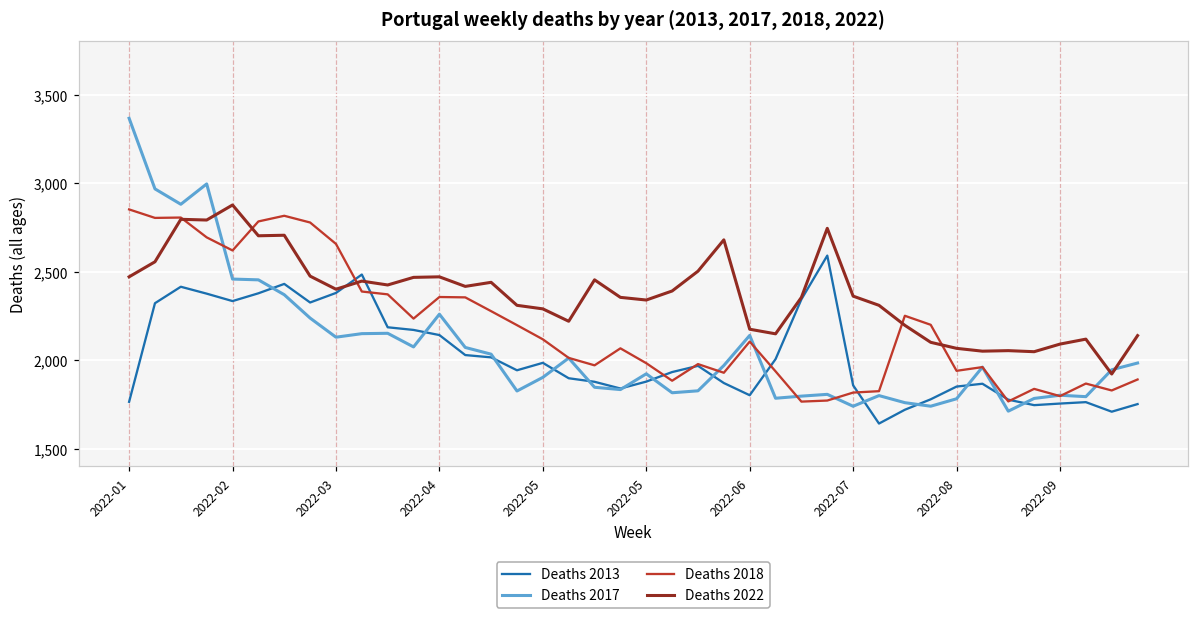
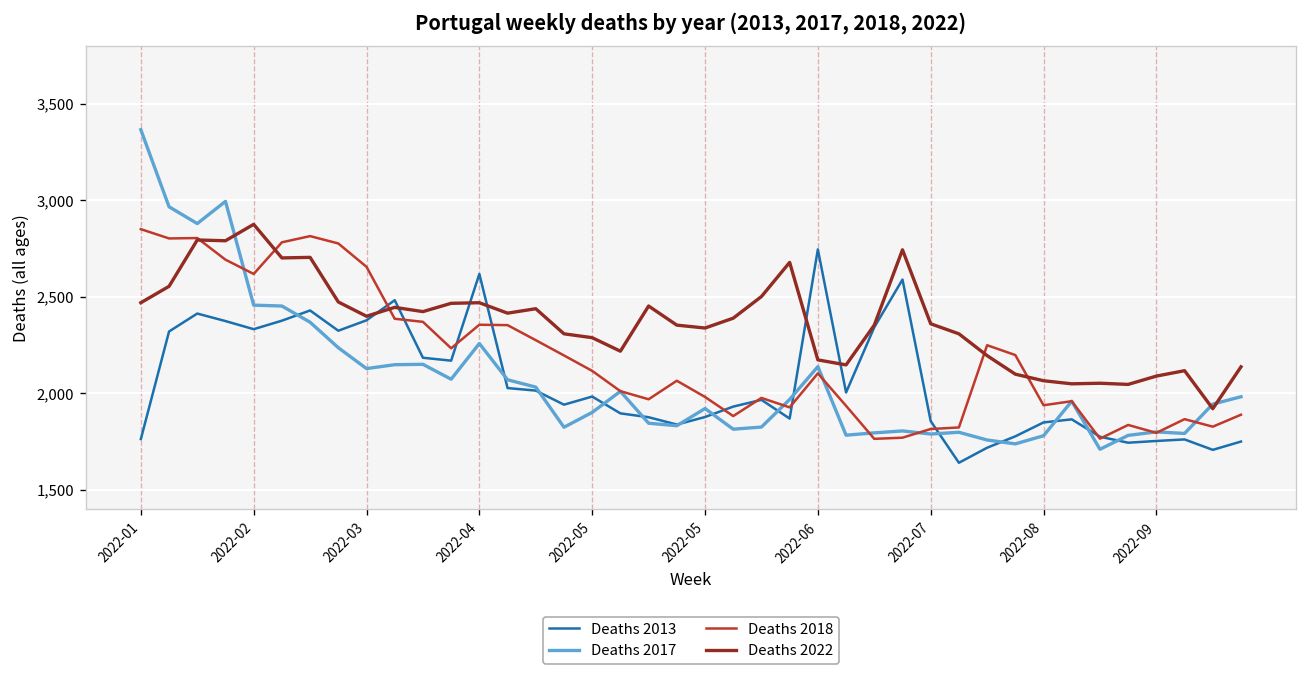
Deaths 2013, 2022-04: 2,140 -> 2,620
Deaths 2013, 2022-06: 1,800 -> 2,750
Deaths 2017, 2022-07: 1,740 -> 1,790
